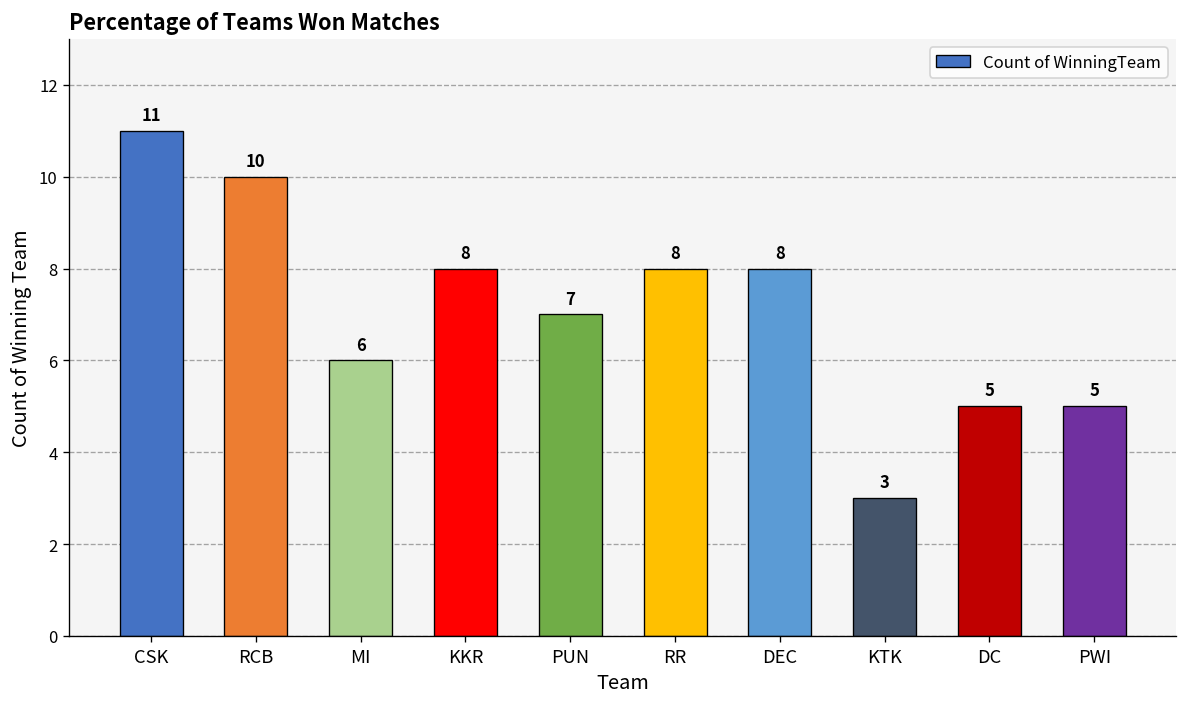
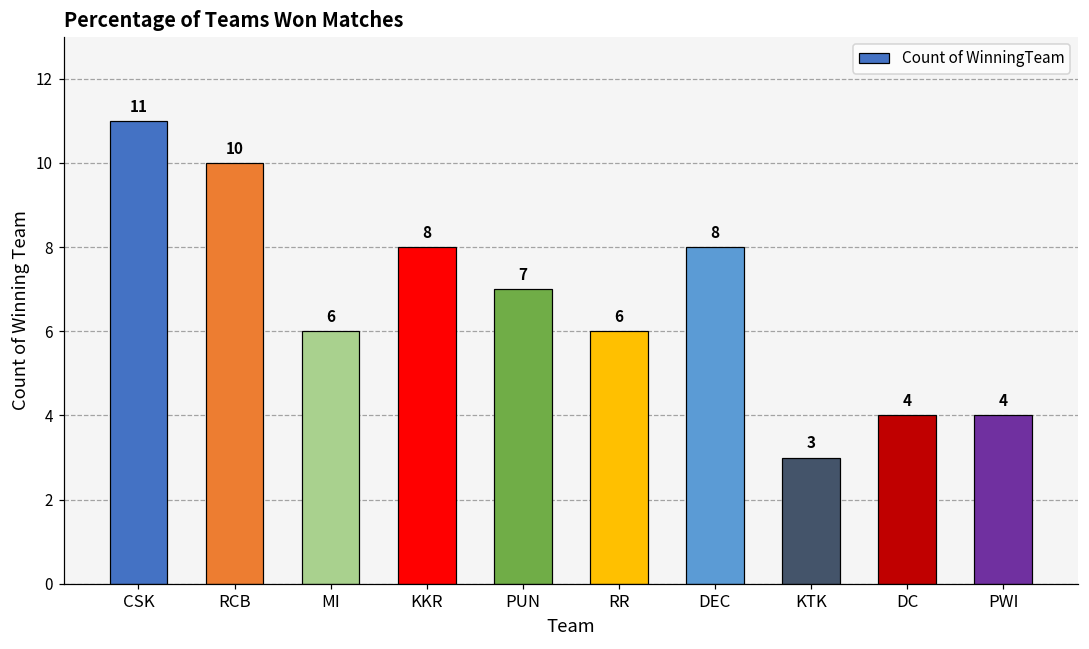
RR: 8 -> 6
DC: 5 -> 4
PWI: 5 -> 4
